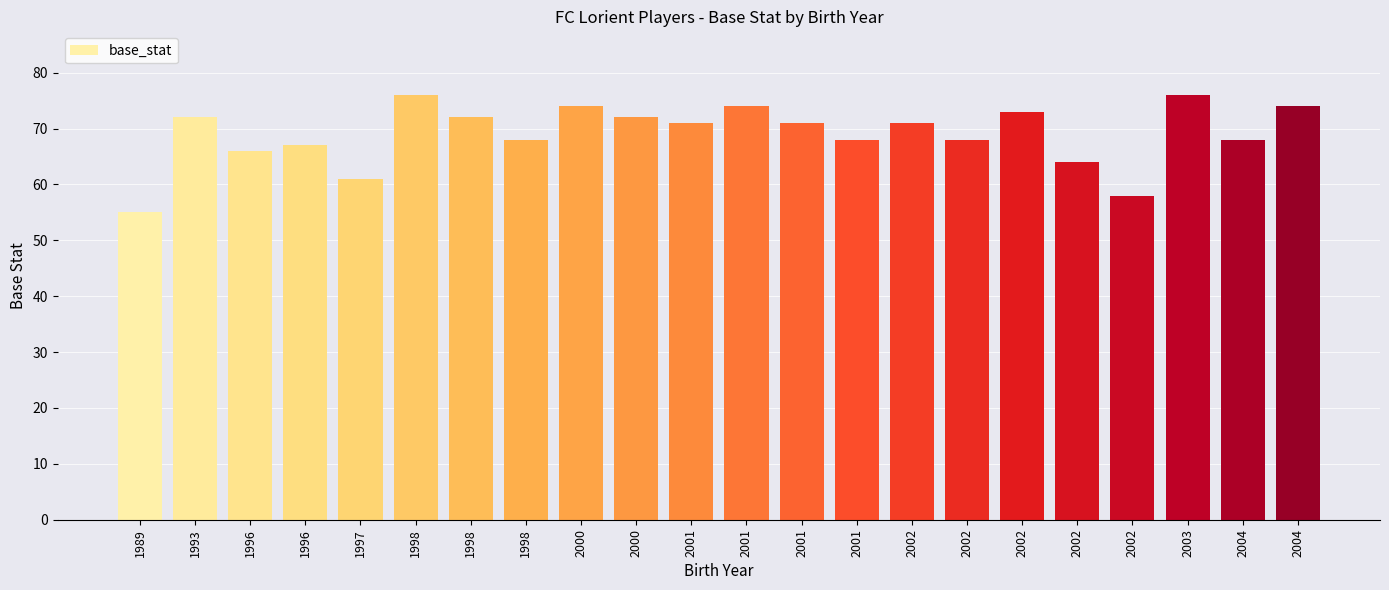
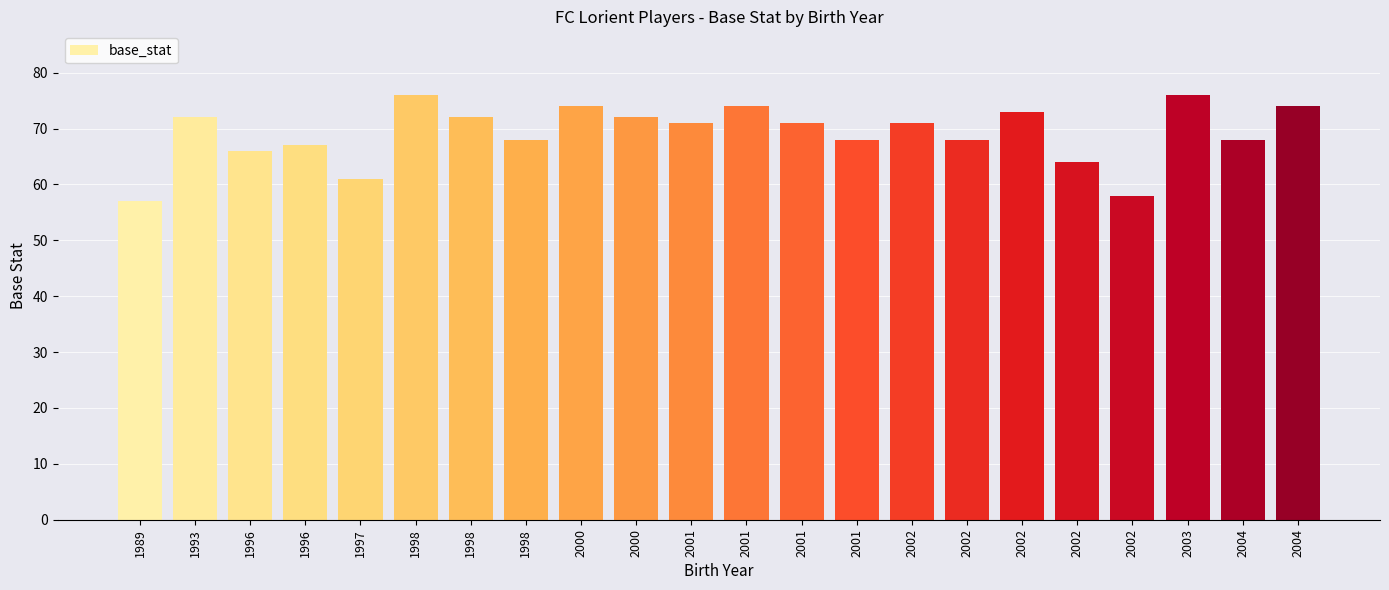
1989: 55 -> 57
